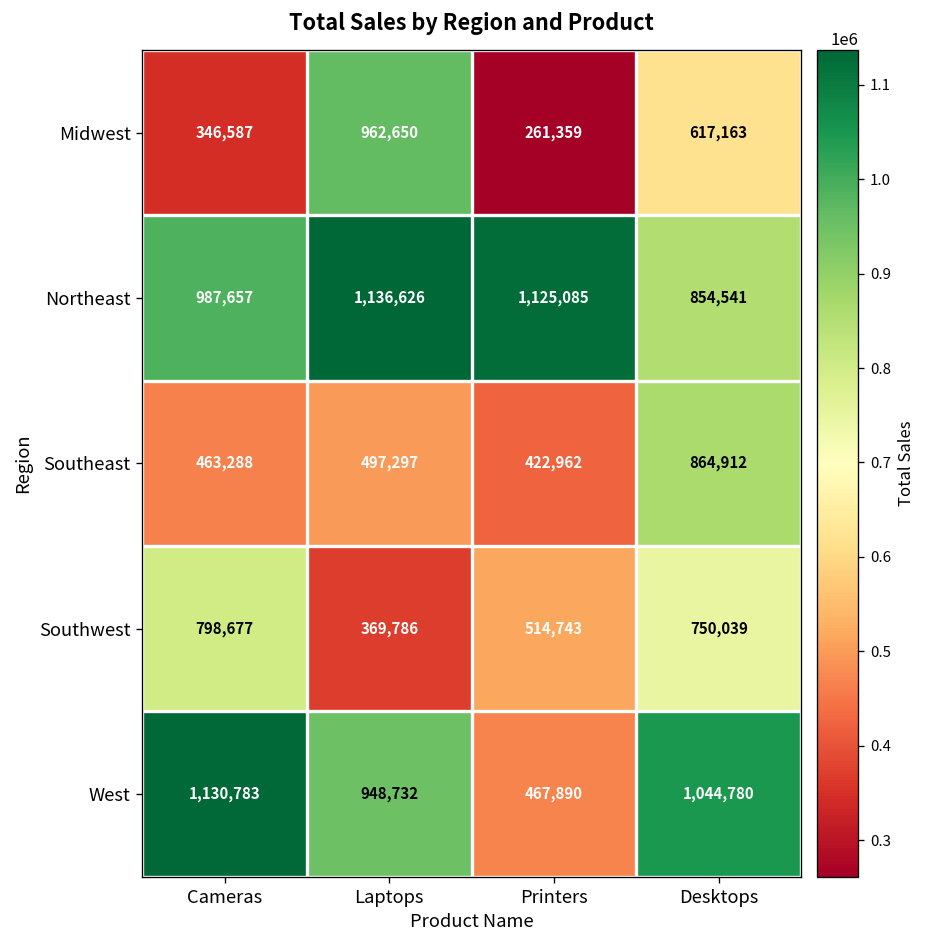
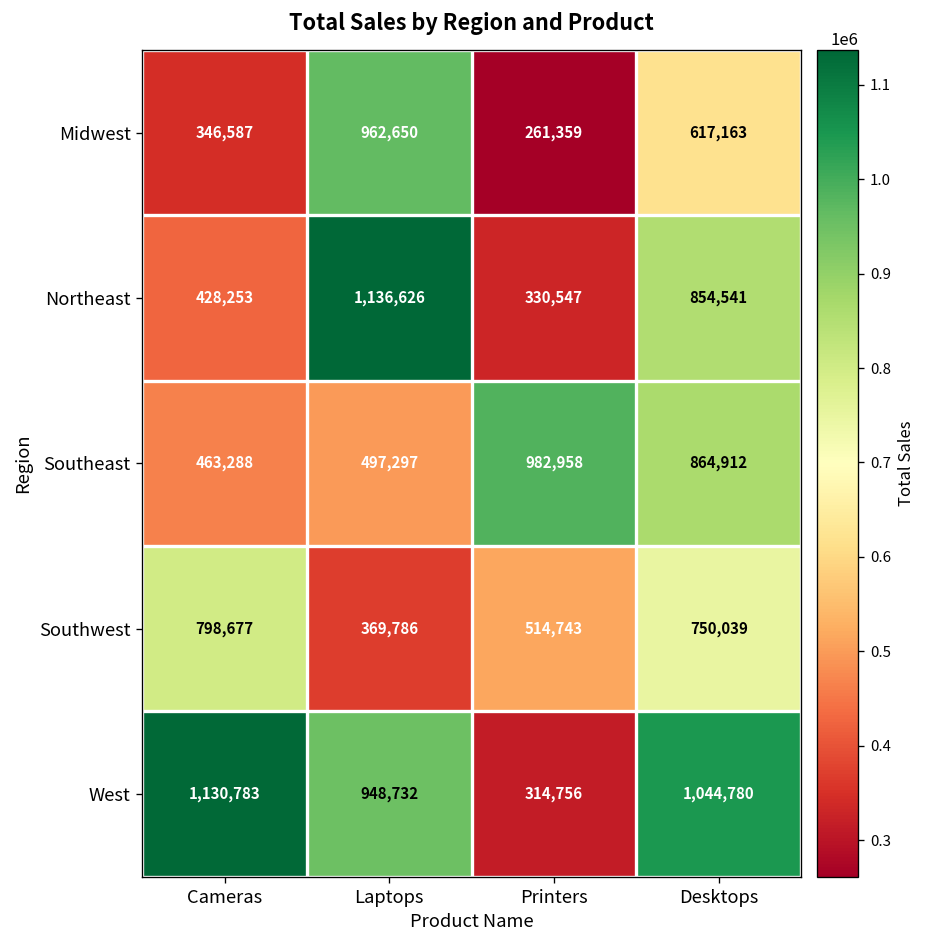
Northeast, Cameras: 987,657 -> 428,253
Northeast, Printers: 1,125,085 -> 330,547
Southeast, Printers: 422,962 -> 982,958
West, Printers: 467,890 -> 314,756
